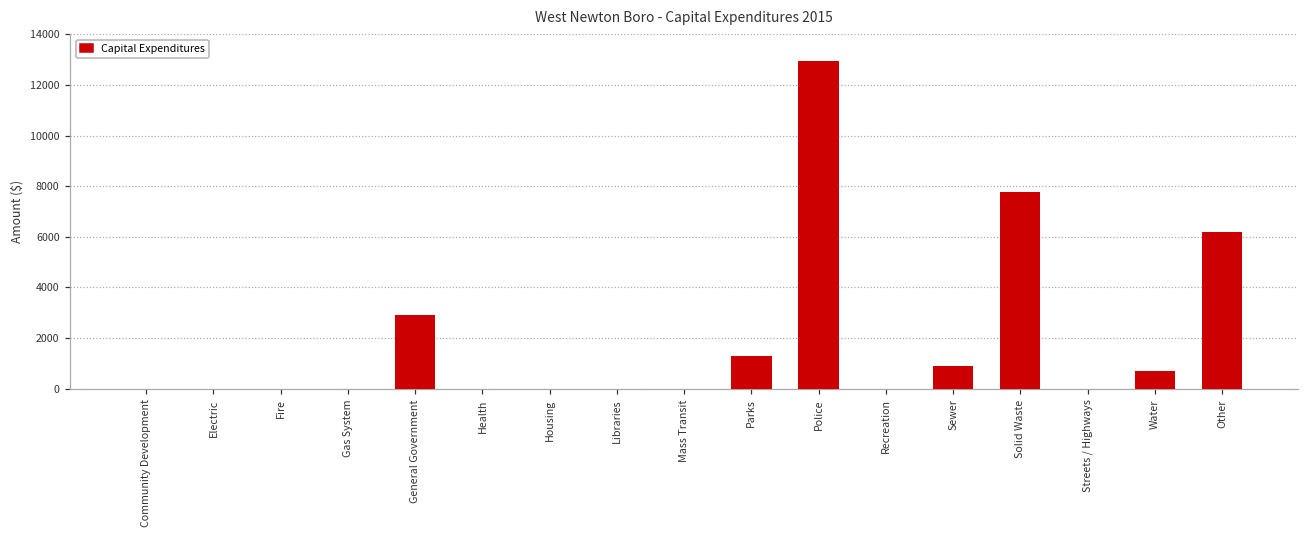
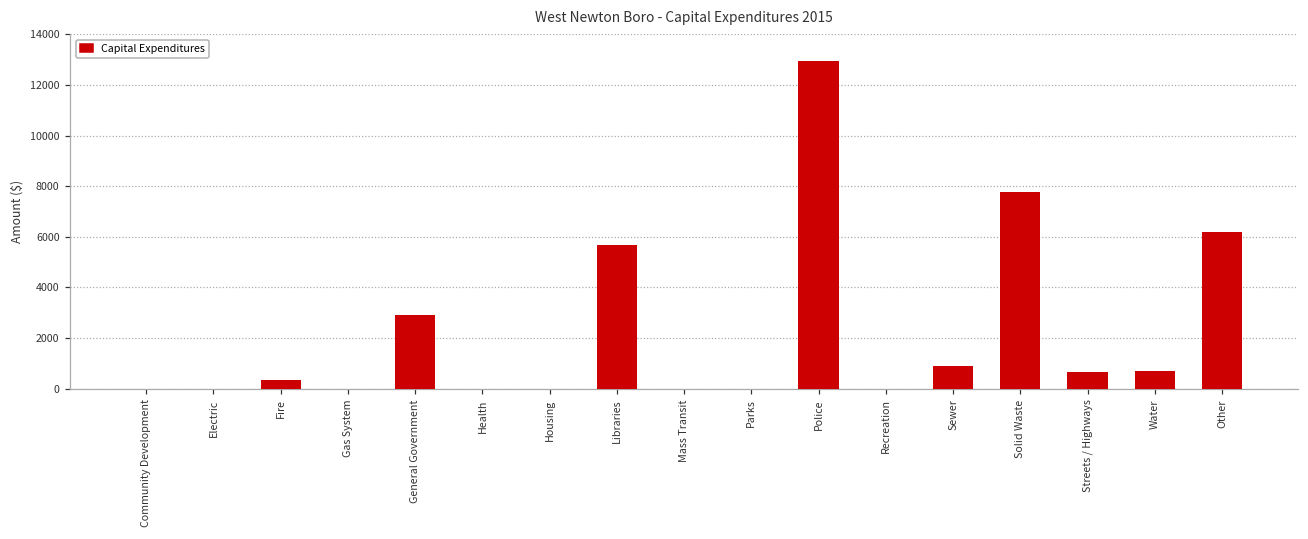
Fire: 0 -> 400
Libraries: 0 -> 5700
Parks: 1300 -> 0
Streets / Highways: 0 -> 700
